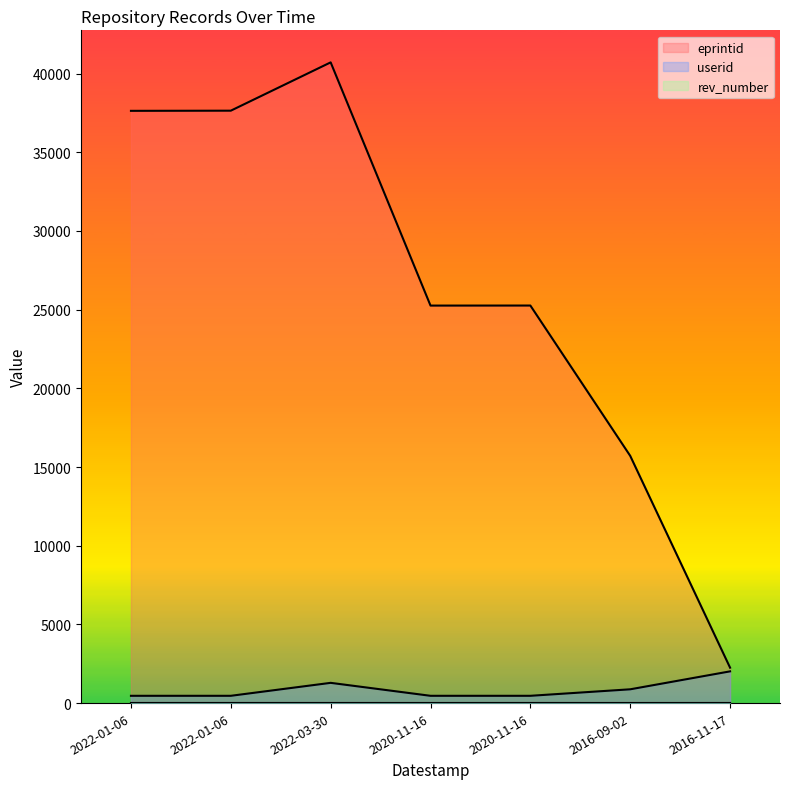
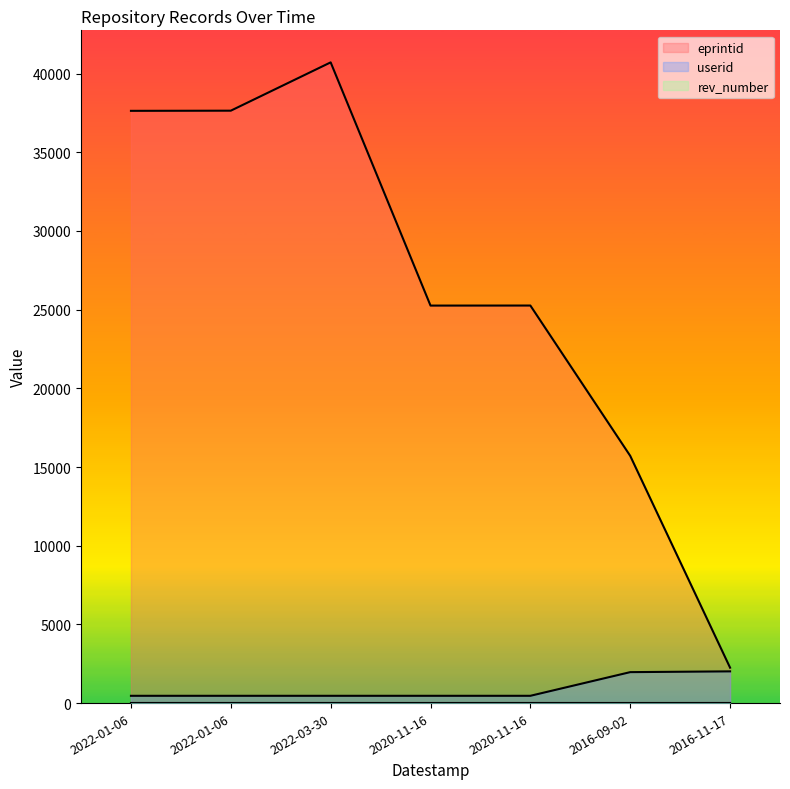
userid, 2022-03-30: 1300 -> 500
userid, 2016-09-02: 900 -> 2000
